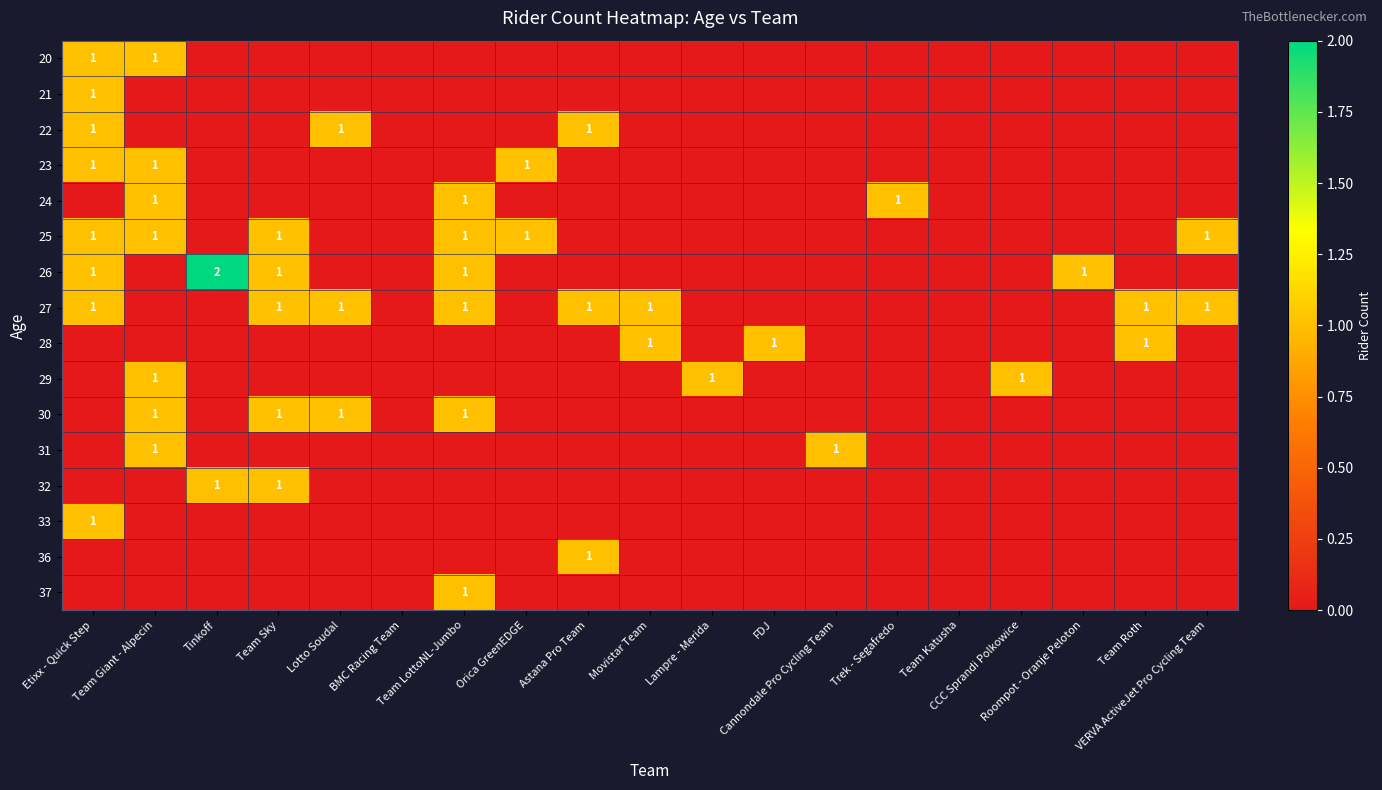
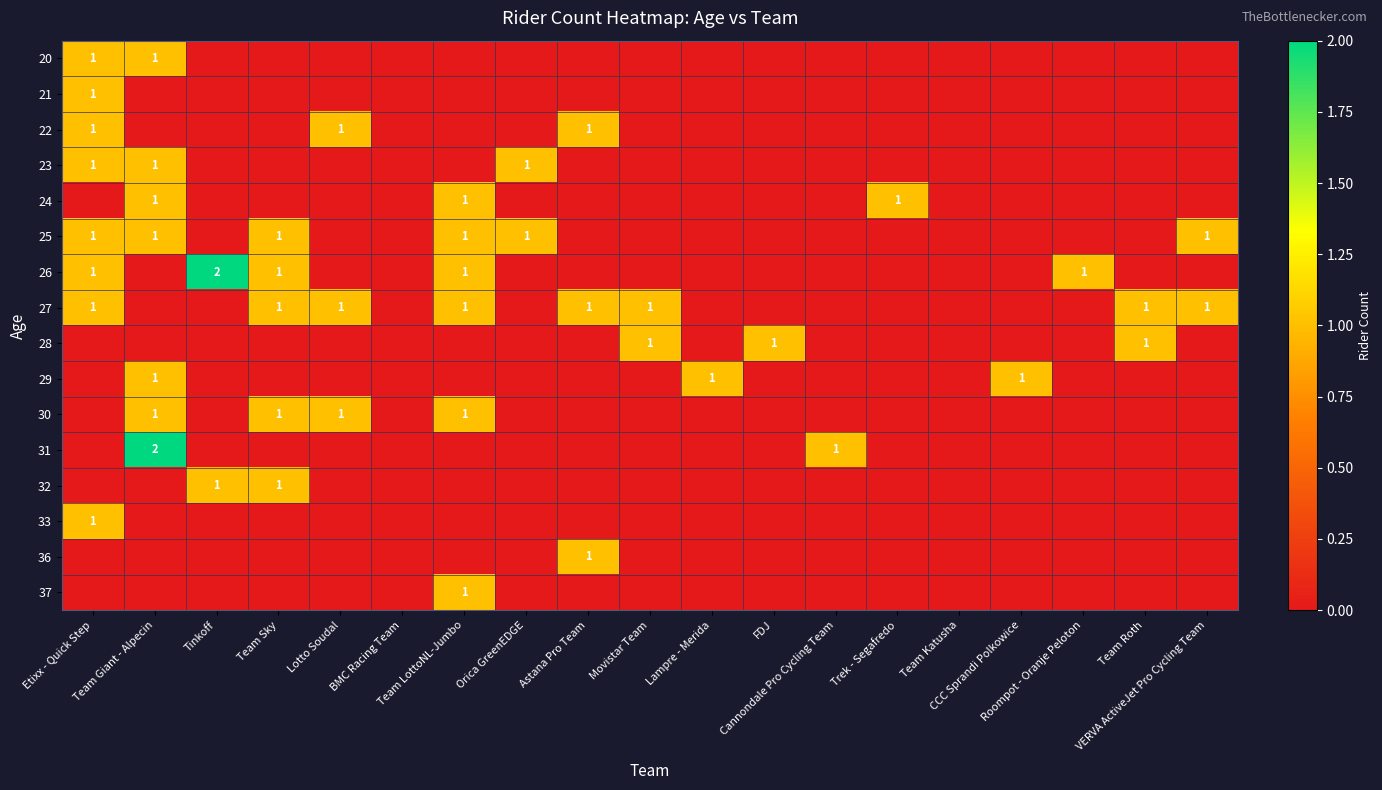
31, Team Giant - Alpecin: 1 -> 2
